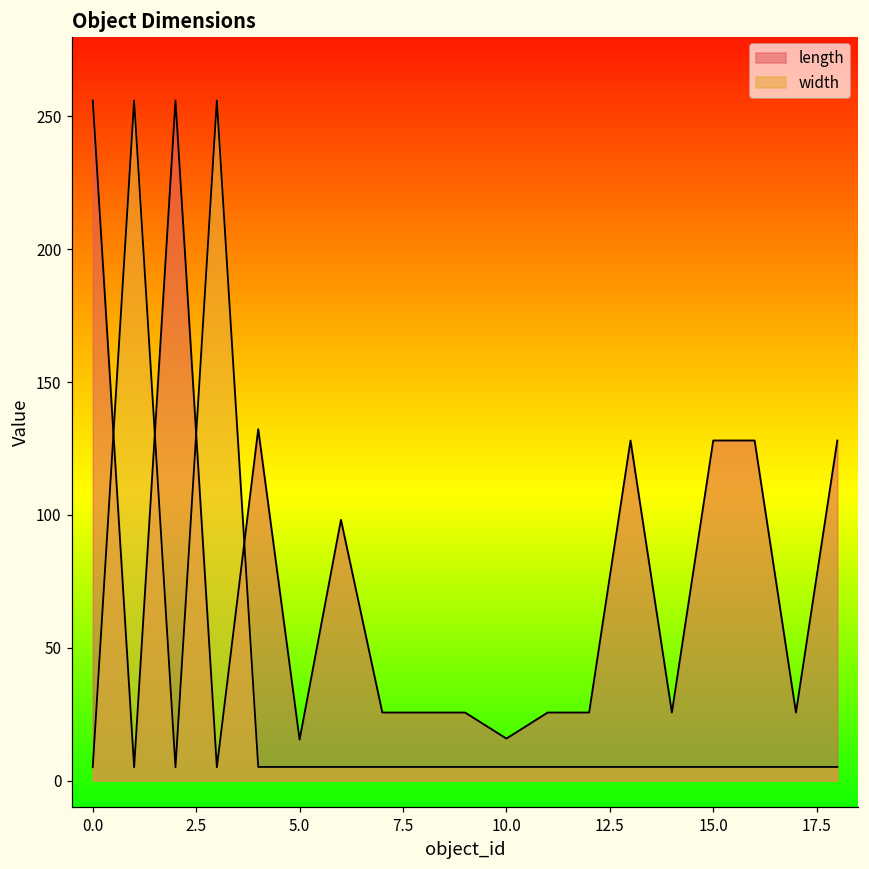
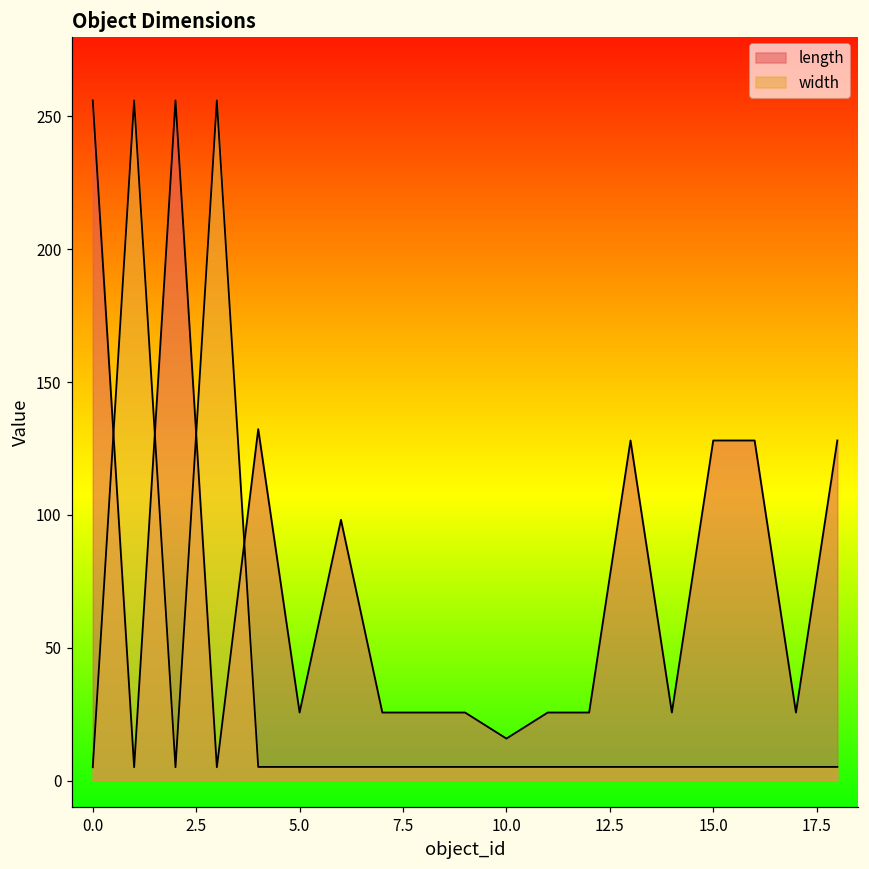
length, 5.0: 15 -> 26
